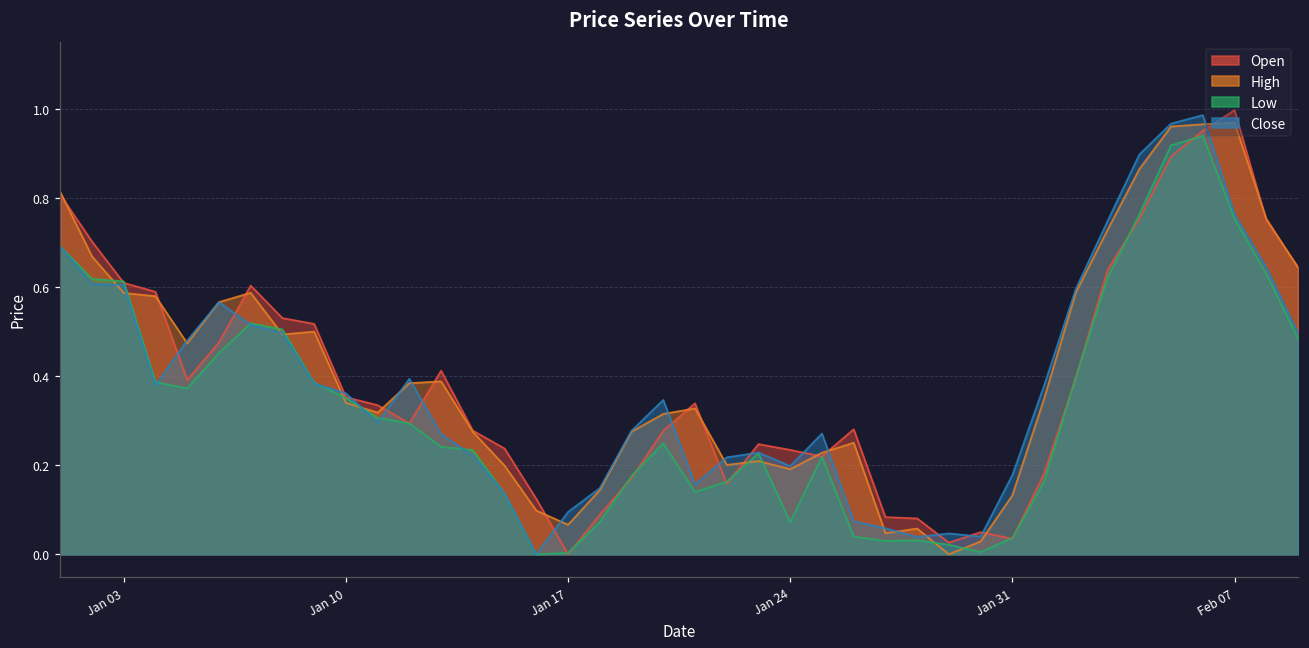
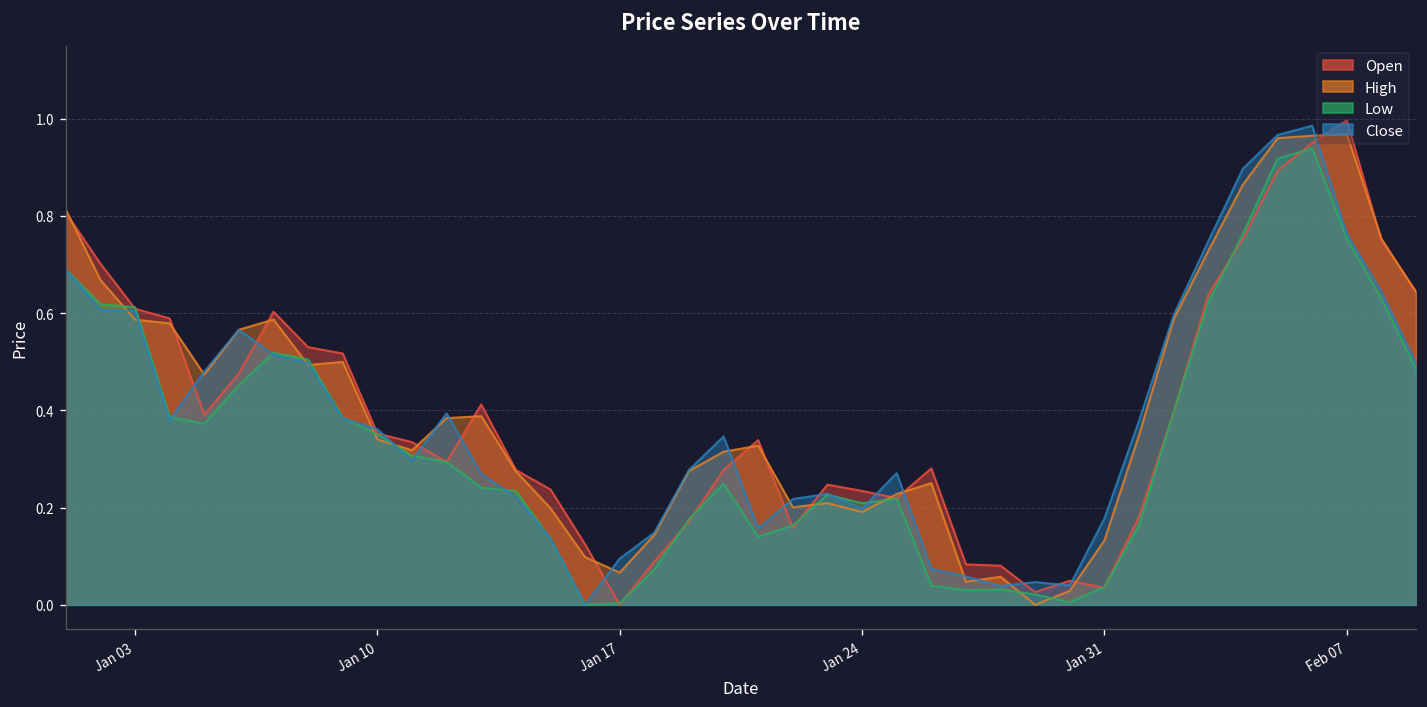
Low, Jan 24: 0.07 -> 0.21
